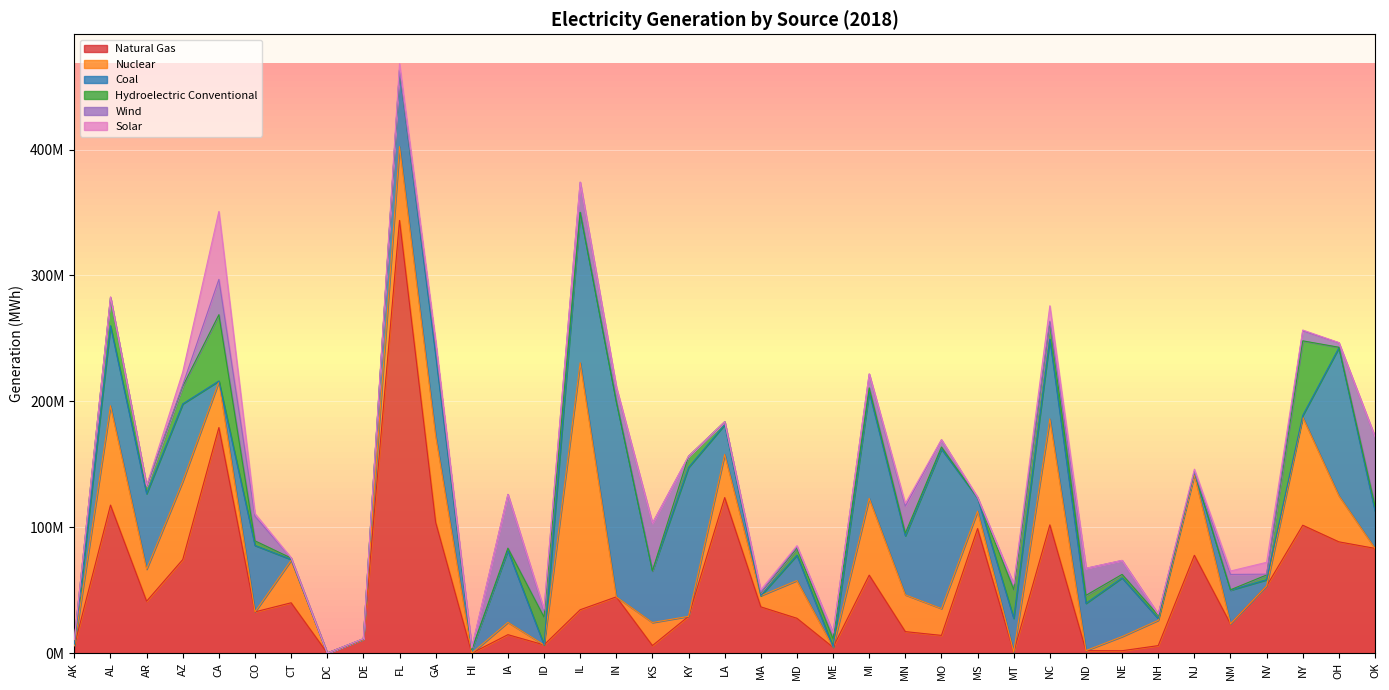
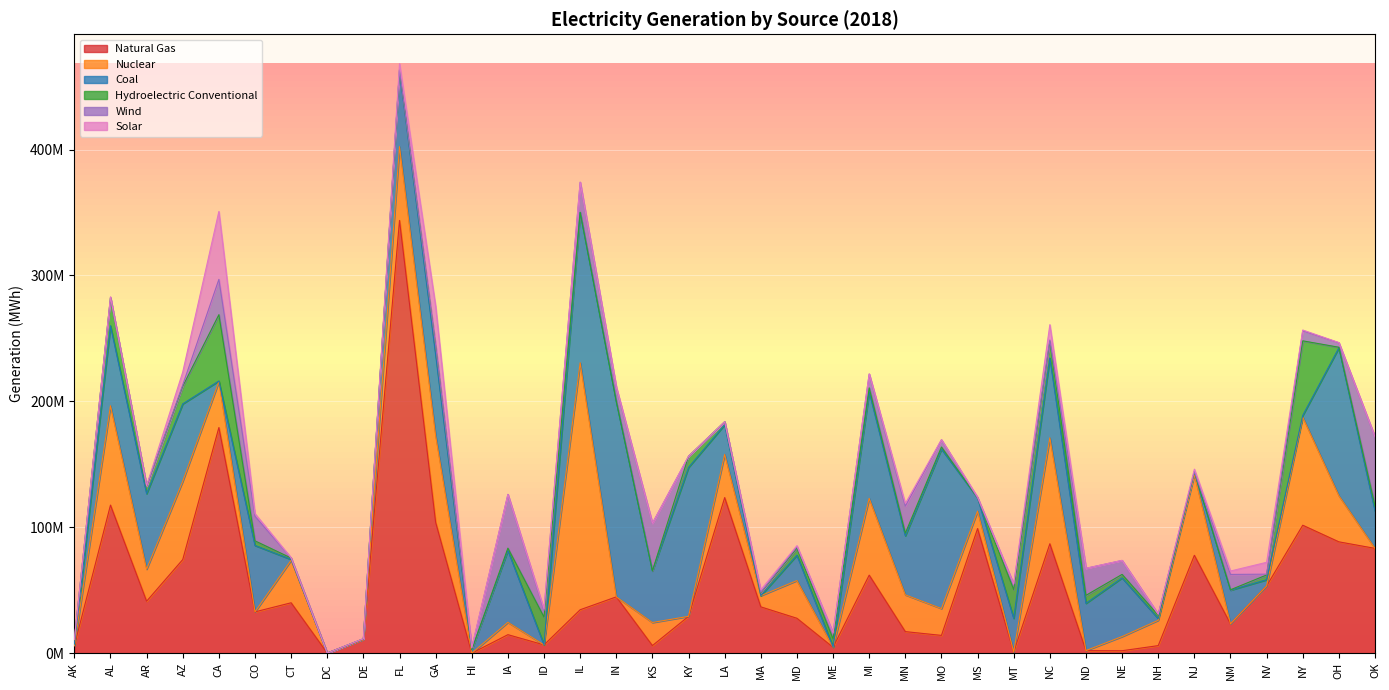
Solar, GA: 4000000 -> 31000000
Natural Gas, NC: 102000000 -> 87000000
